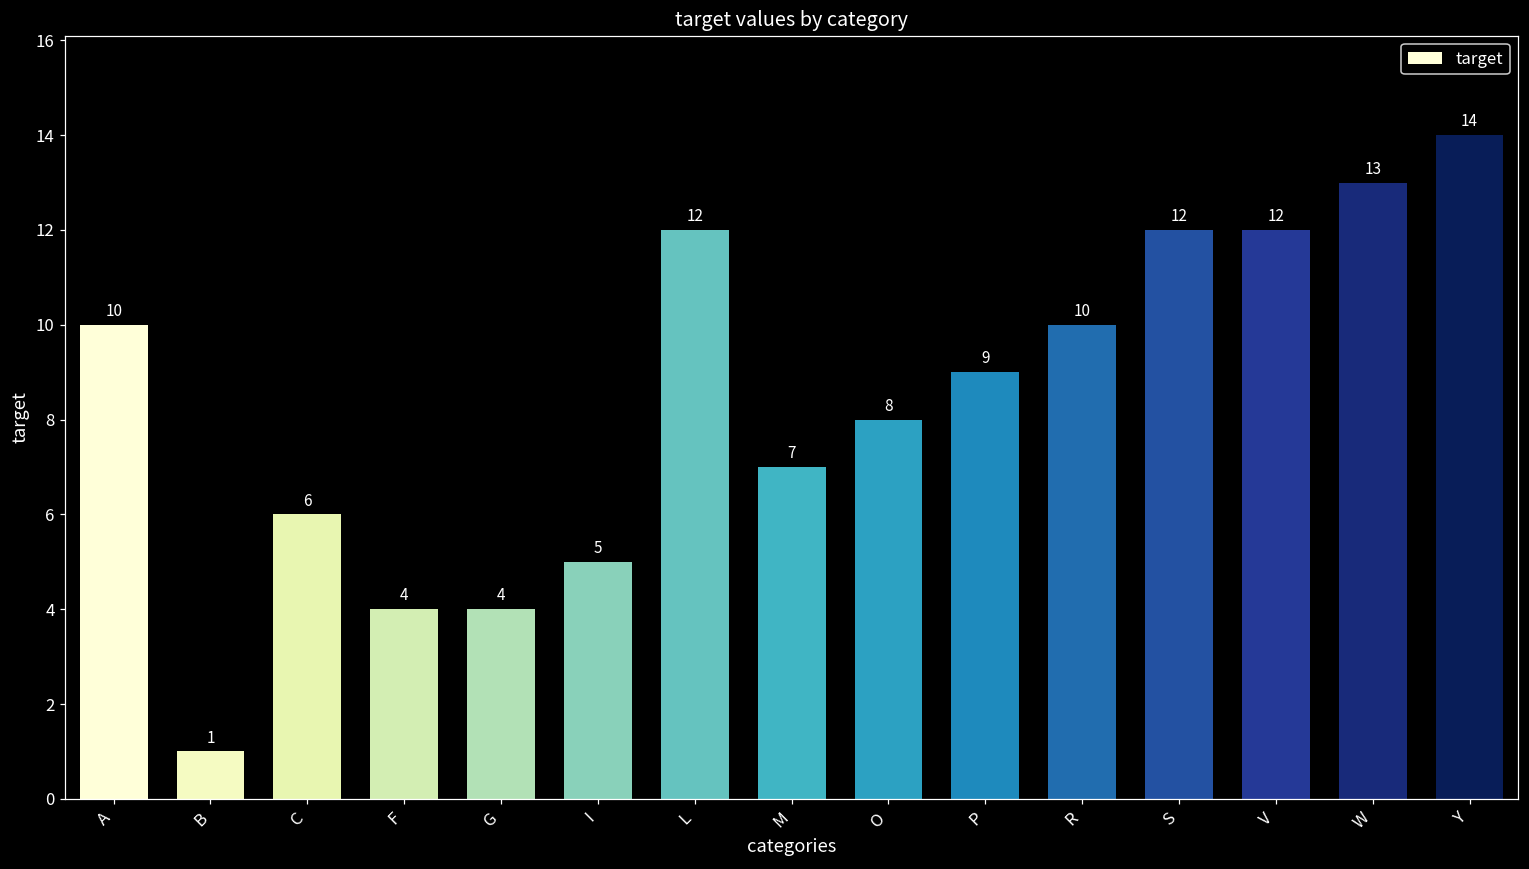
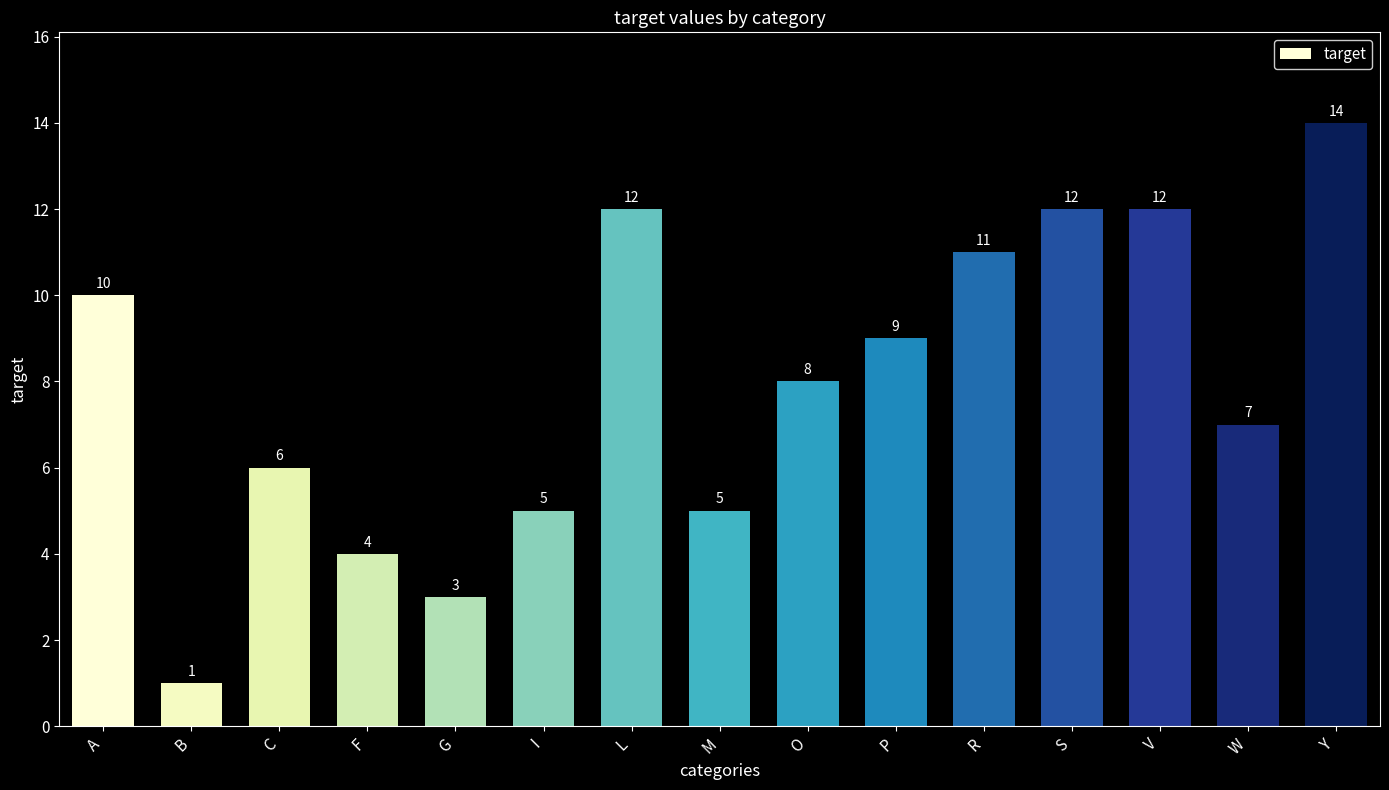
G: 4 -> 3
M: 7 -> 5
R: 10 -> 11
W: 13 -> 7
